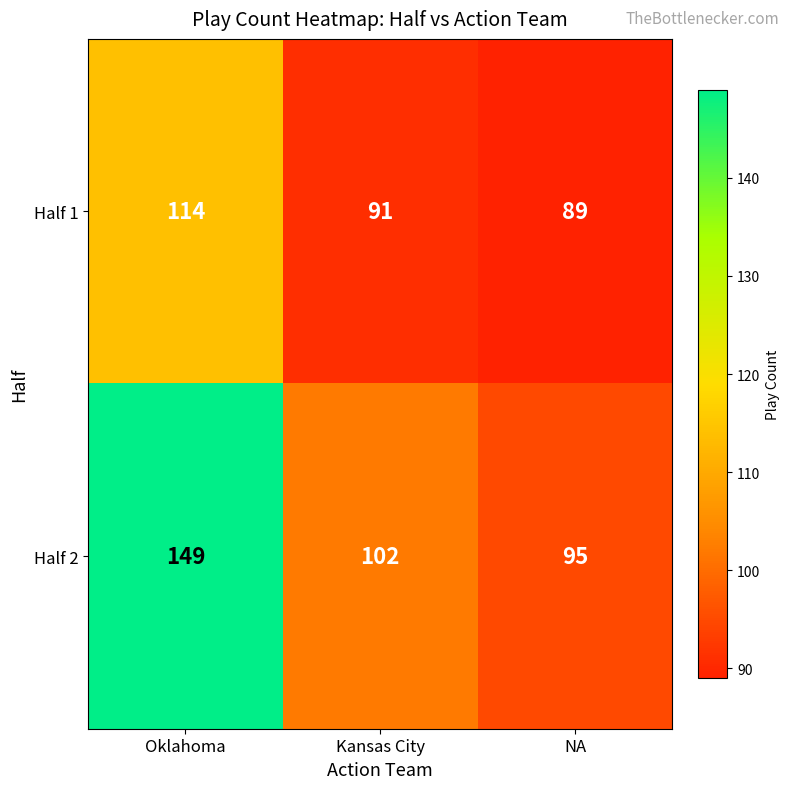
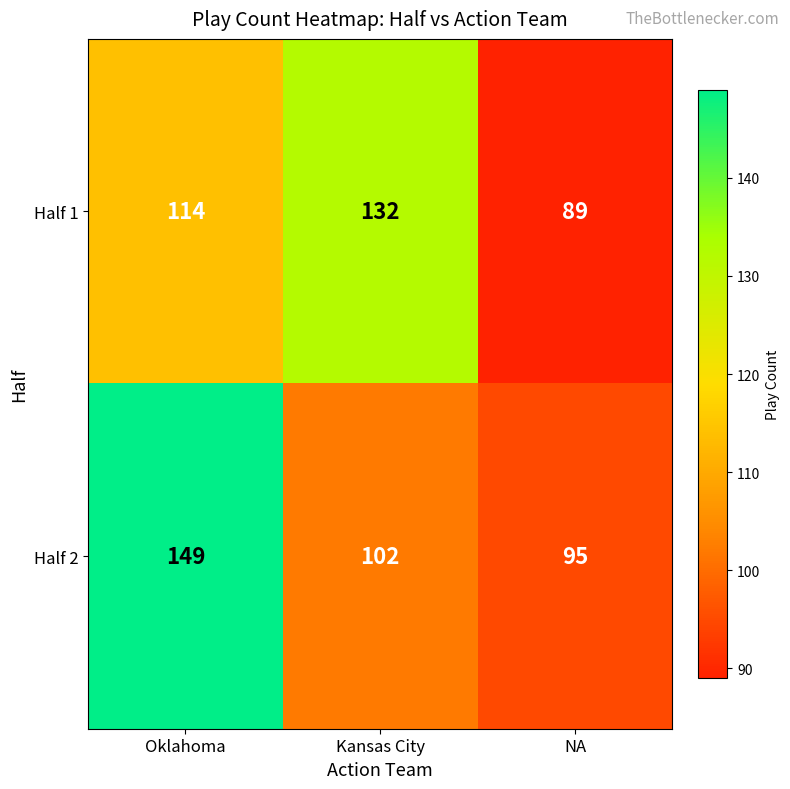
Half 1, Kansas City: 91 -> 132
